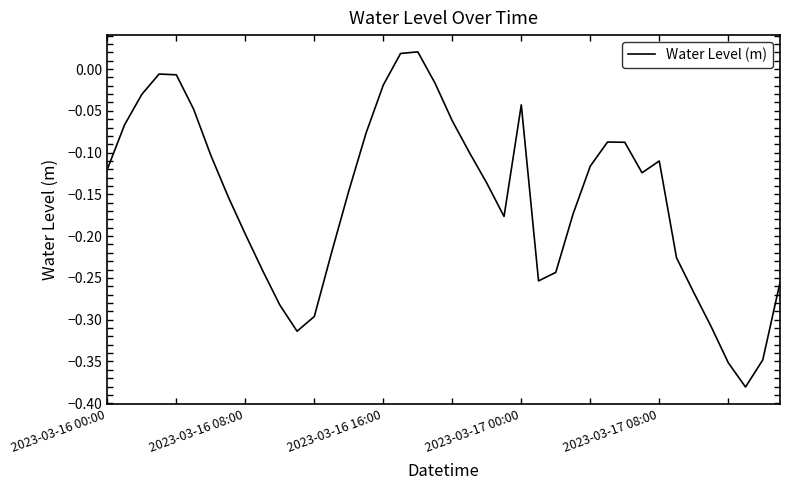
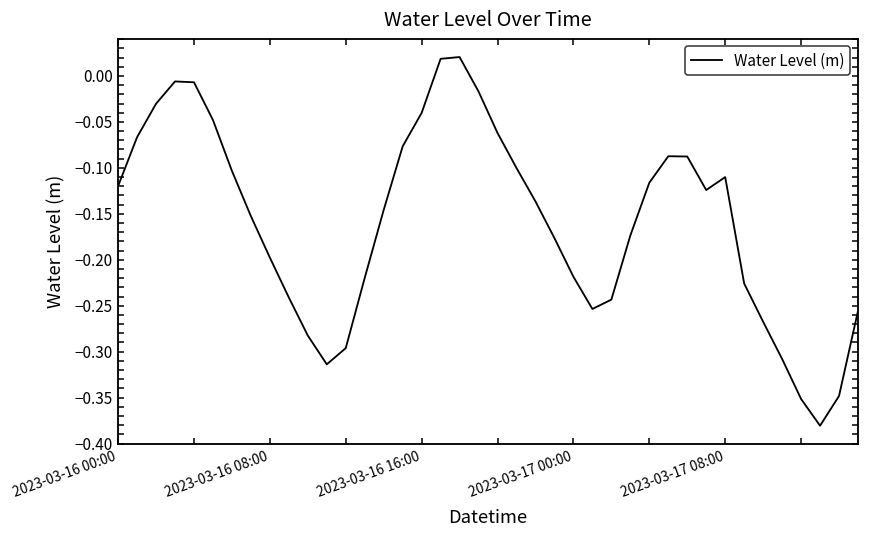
2023-03-16 16:00: -0.02 -> -0.04
2023-03-17 00:00: -0.04 -> -0.22
